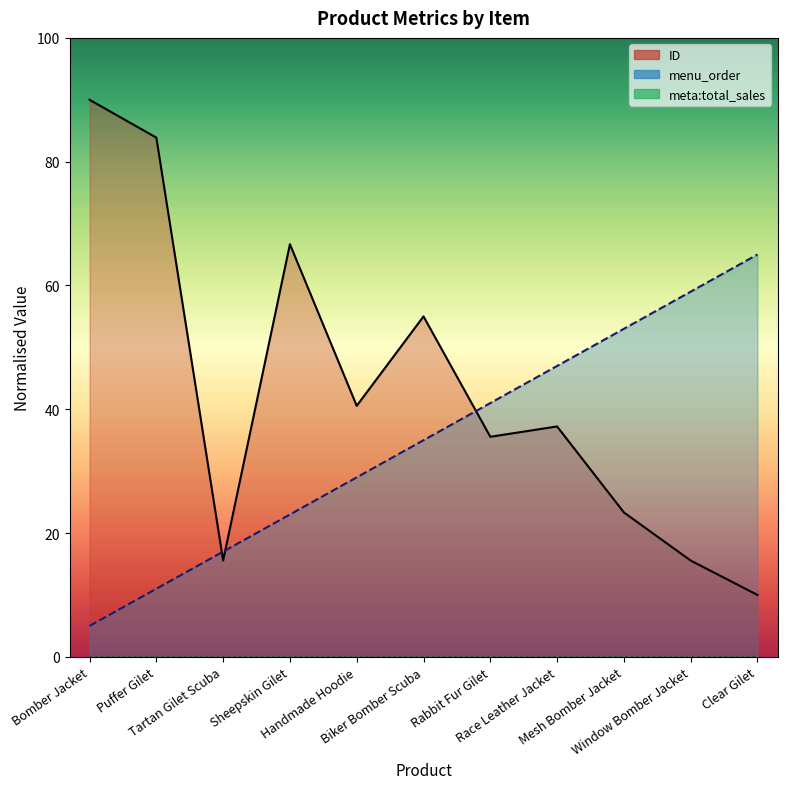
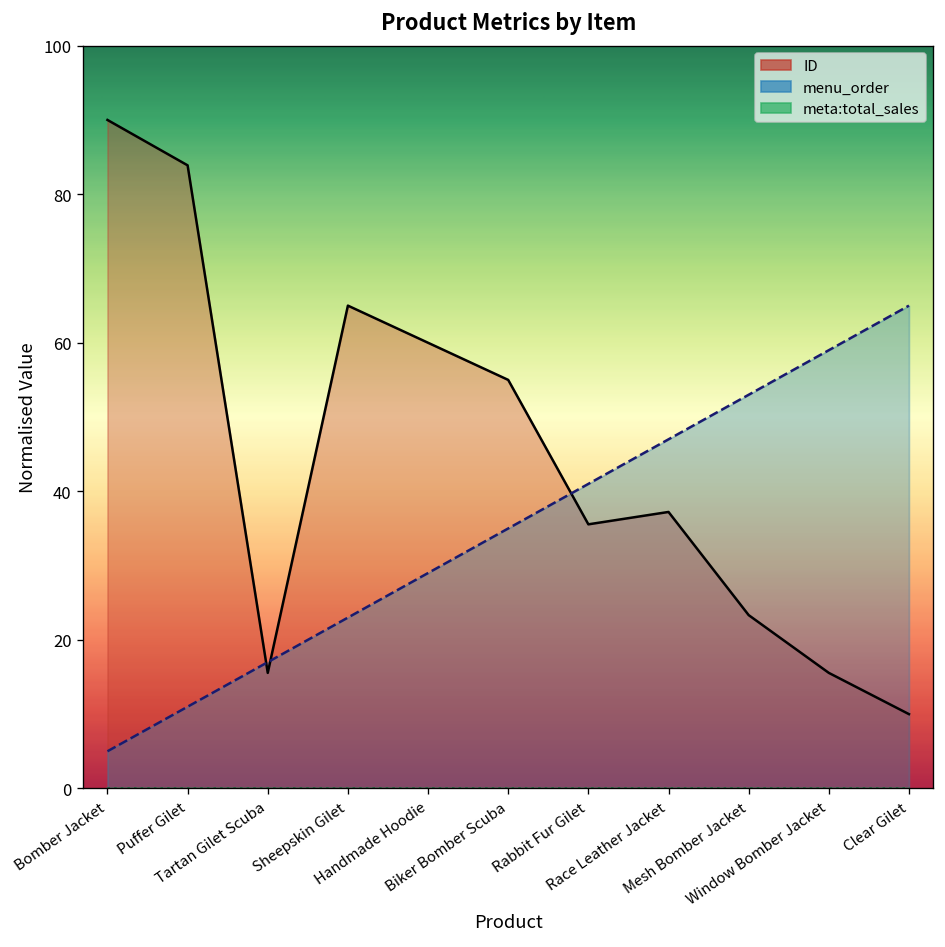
ID, Sheepskin Gilet: 67 -> 65
ID, Handmade Hoodie: 41 -> 60
